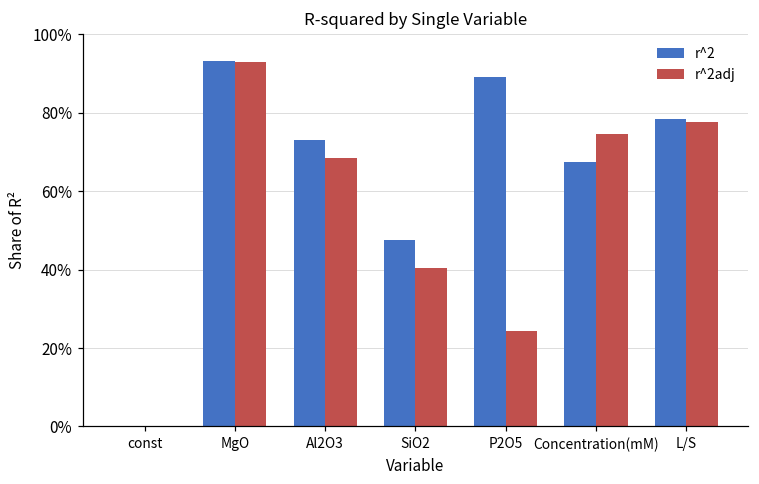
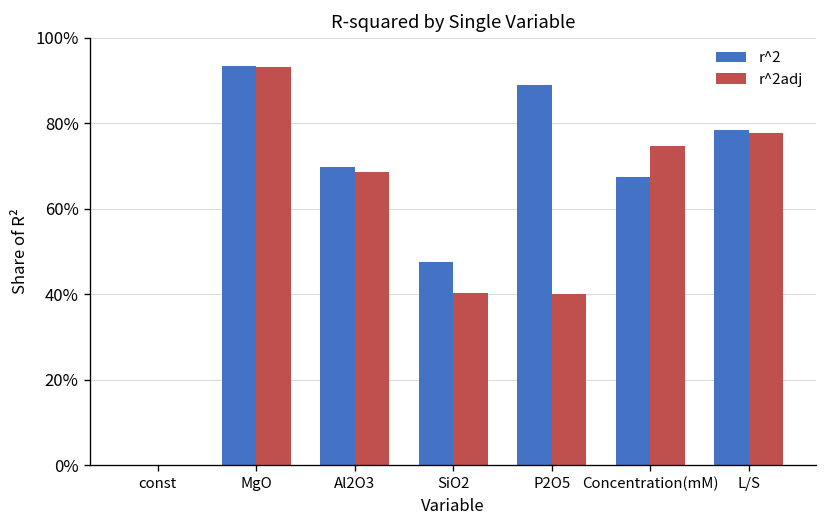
r^2, Al2O3: 73% -> 70%
r^2adj, P2O5: 24% -> 40%
